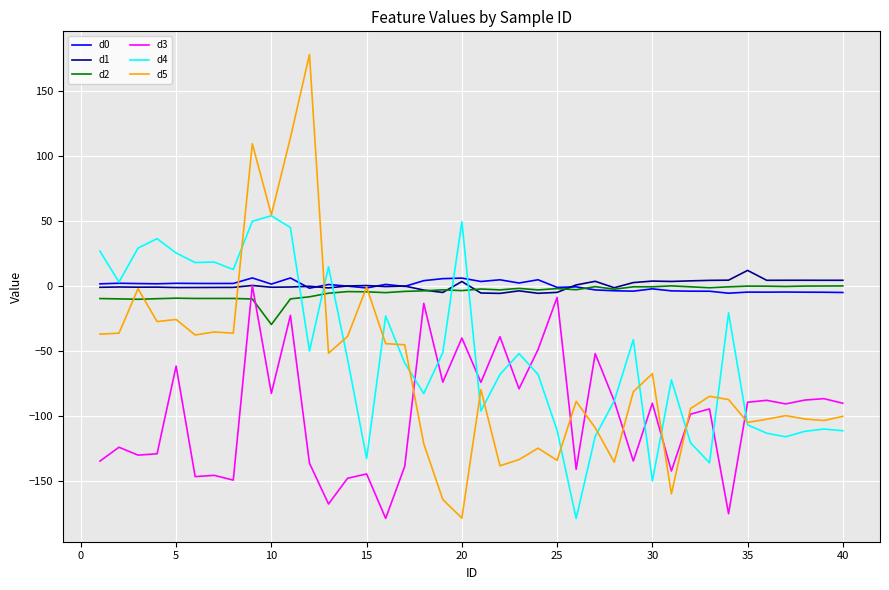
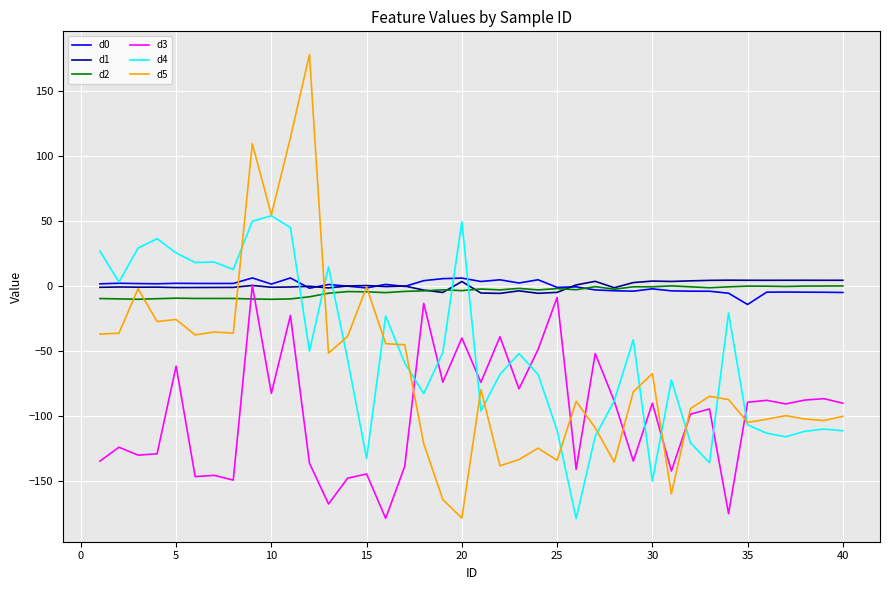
d2, 10: -30 -> -10
d0, 35: -5 -> -14
d1, 35: 12 -> 4
